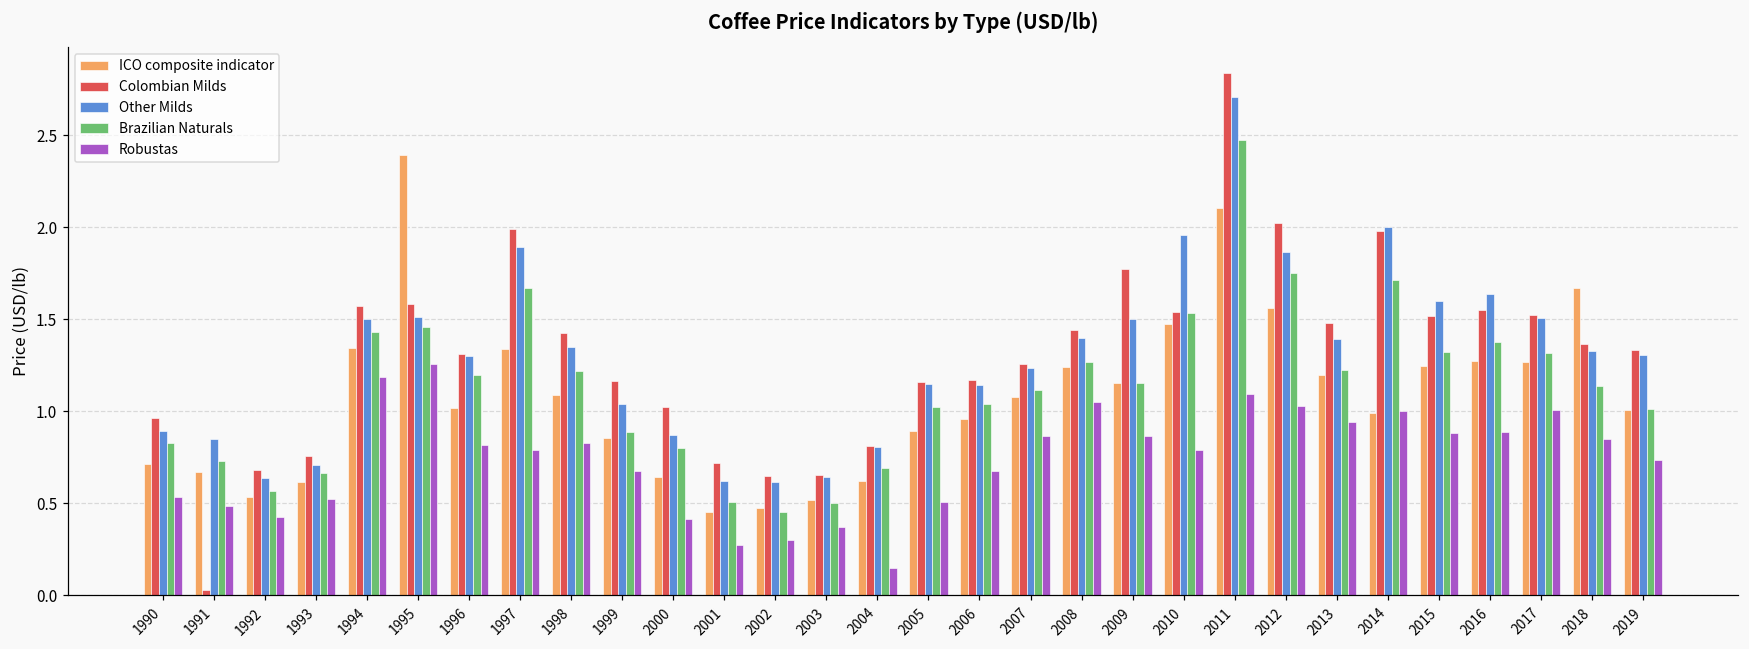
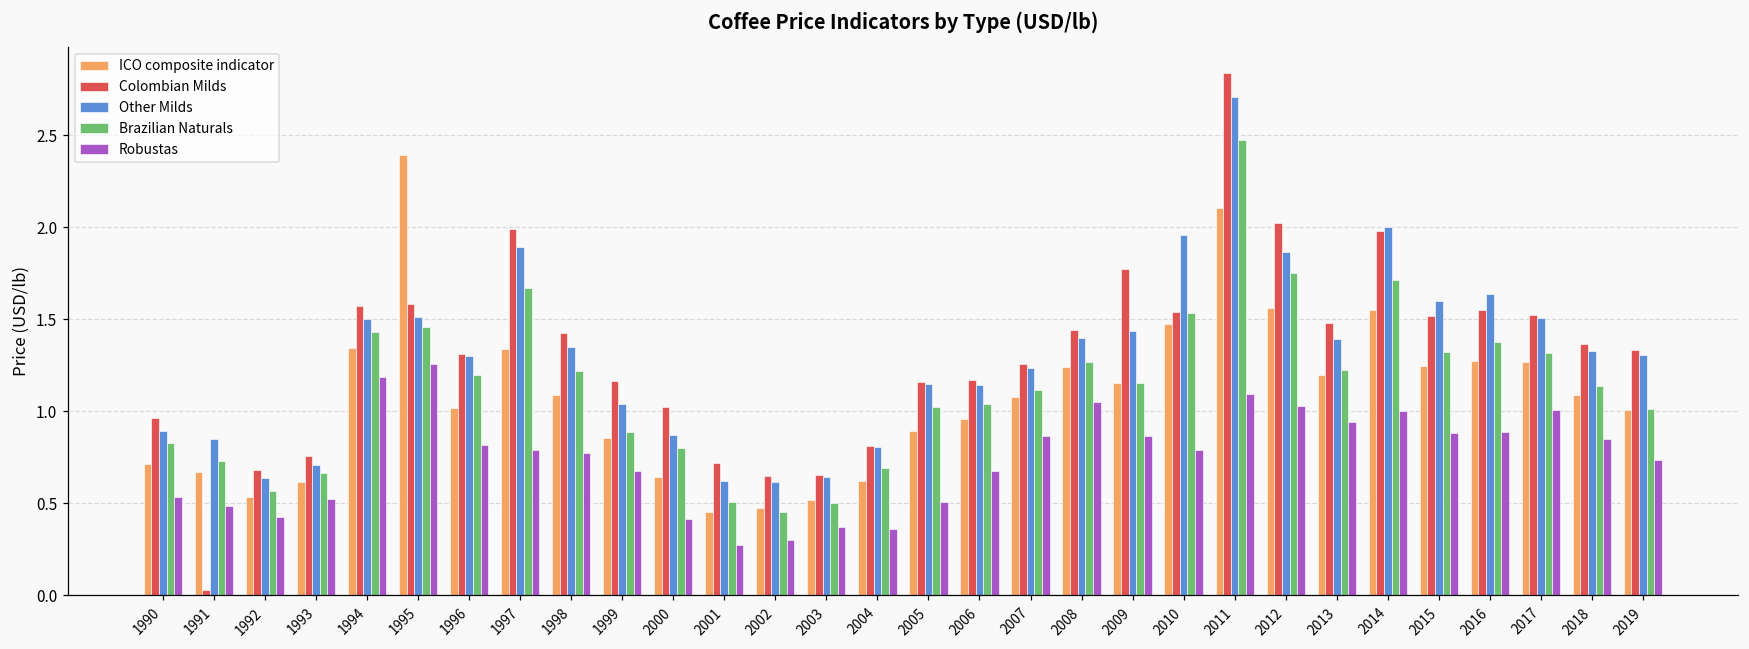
Robustas, 1998: 0.83 -> 0.77
Robustas, 2004: 0.15 -> 0.36
Other Milds, 2009: 1.50 -> 1.44
ICO composite indicator, 2014: 0.99 -> 1.55
ICO composite indicator, 2018: 1.67 -> 1.09
